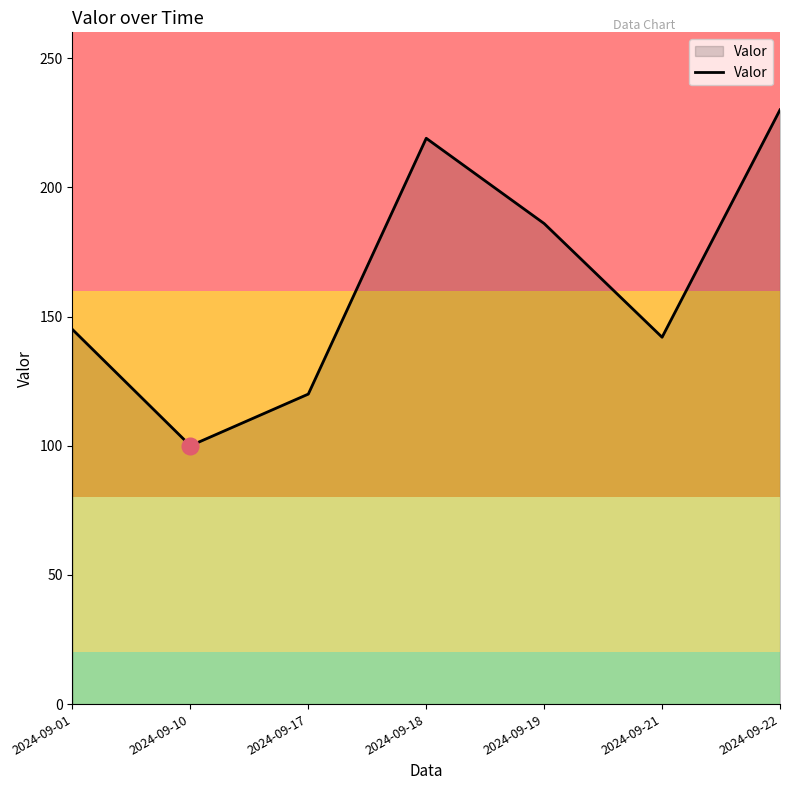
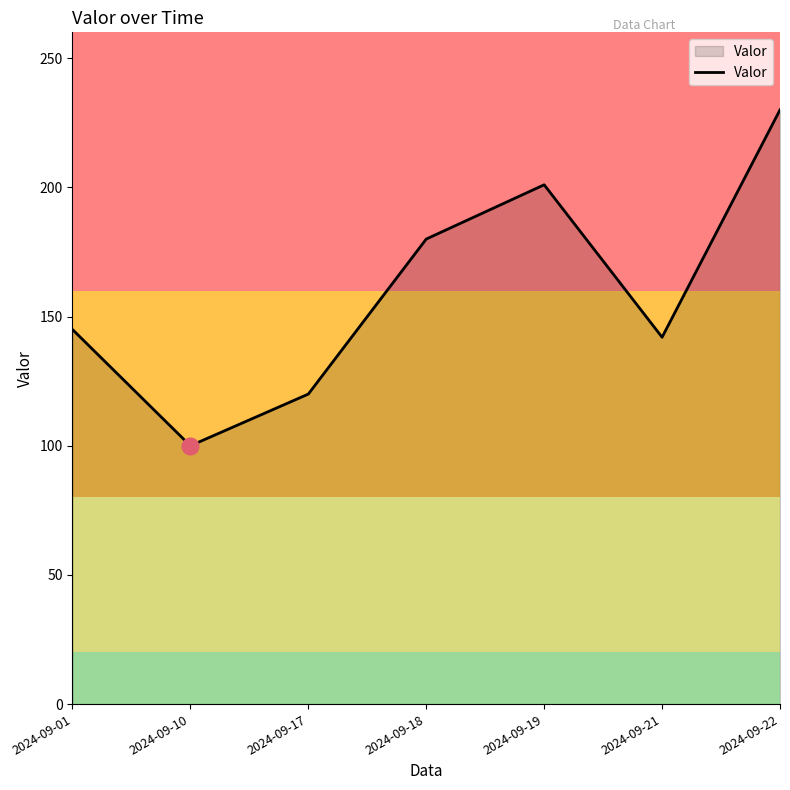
Valor, 2024-09-18: 219 -> 180
Valor, 2024-09-19: 186 -> 201
